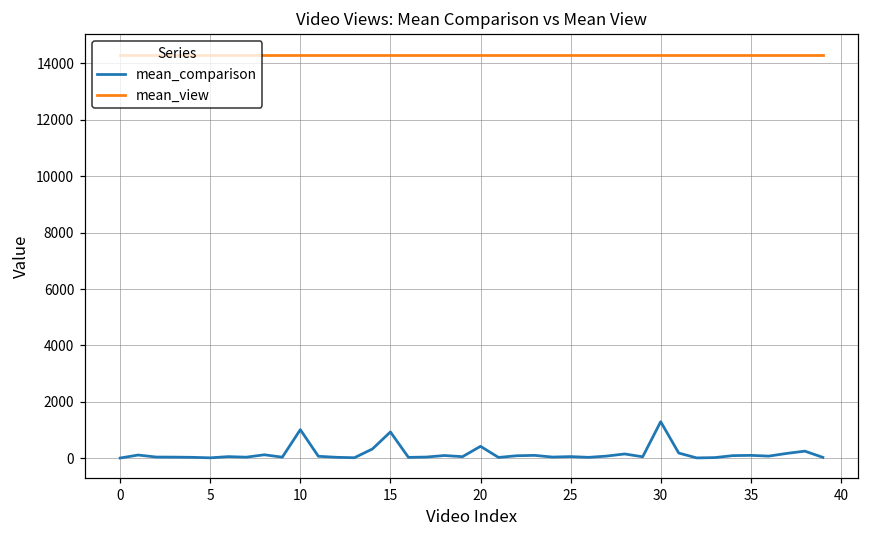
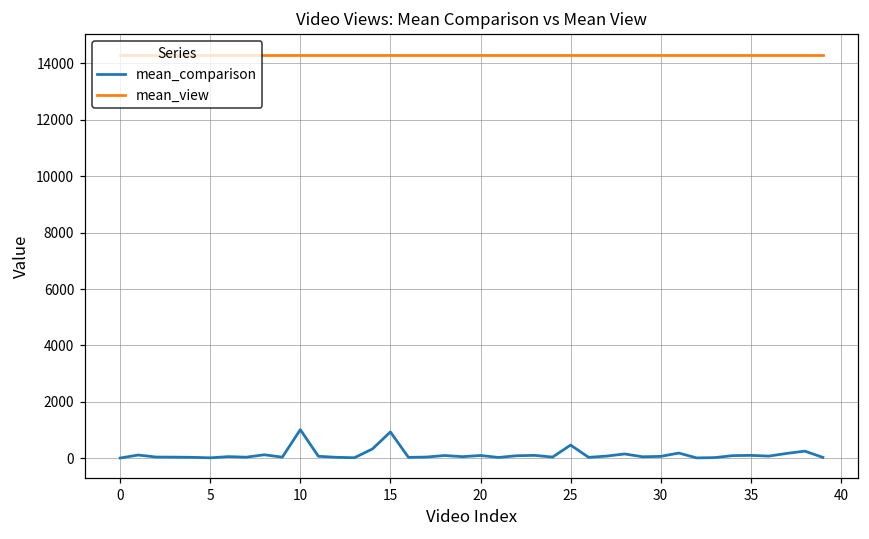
mean_comparison, 20: 400 -> 100
mean_comparison, 25: 100 -> 500
mean_comparison, 30: 1300 -> 100
